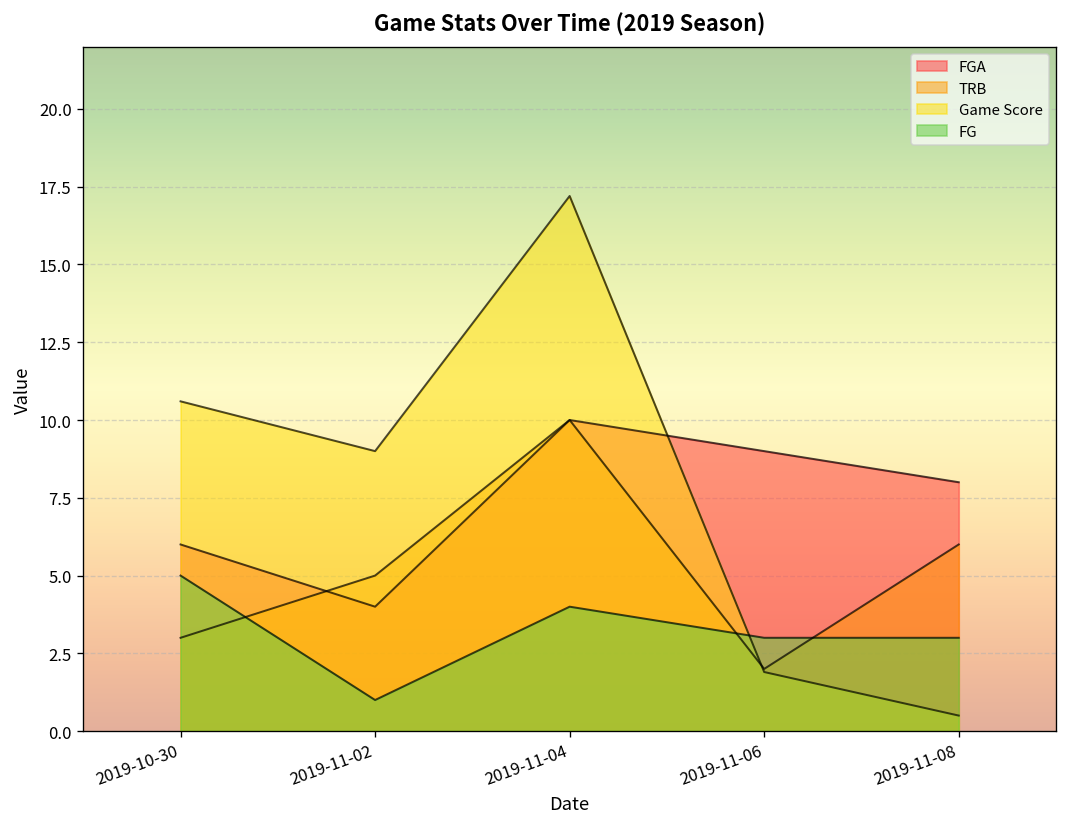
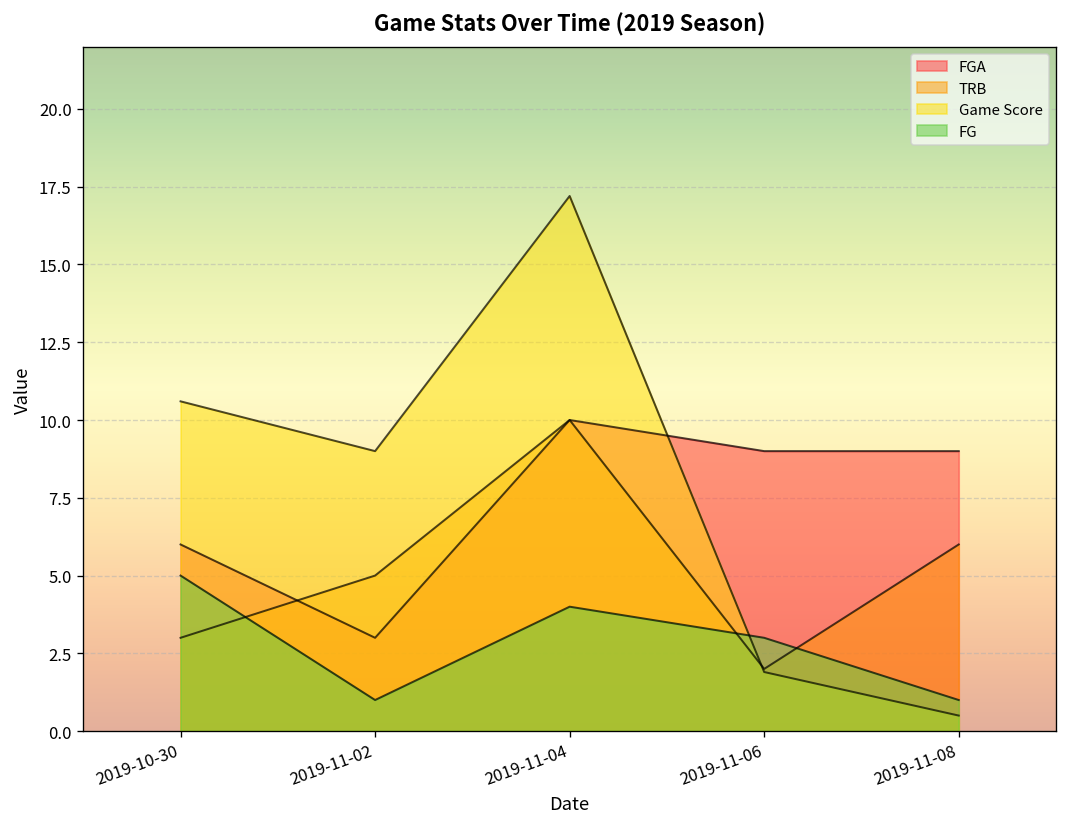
FGA, 2019-11-02: 4 -> 3
FGA, 2019-11-08: 8 -> 9
FG, 2019-11-08: 3 -> 1
